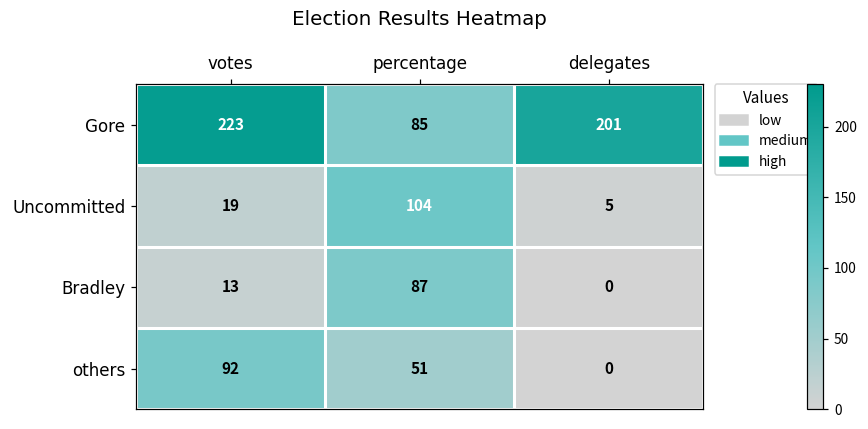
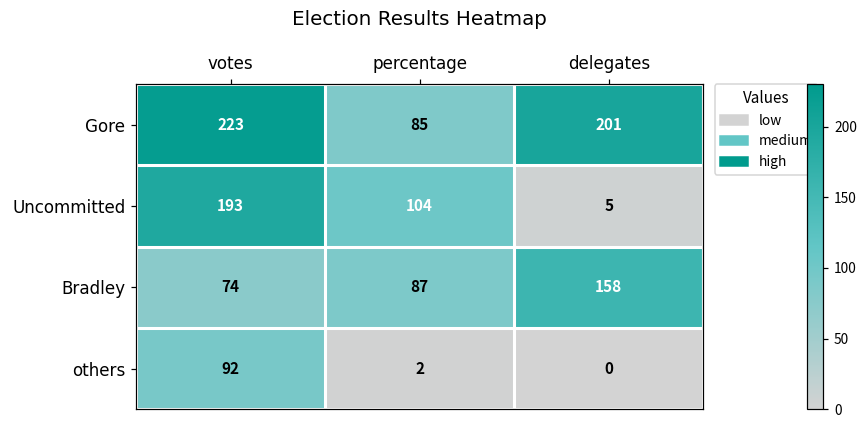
Uncommitted, votes: 19 -> 193
Bradley, votes: 13 -> 74
Bradley, delegates: 0 -> 158
others, percentage: 51 -> 2
